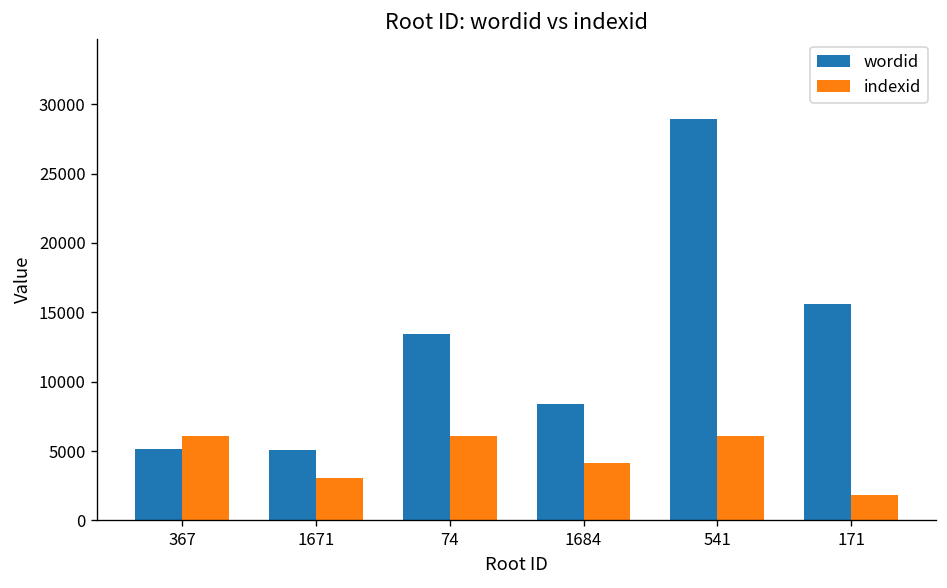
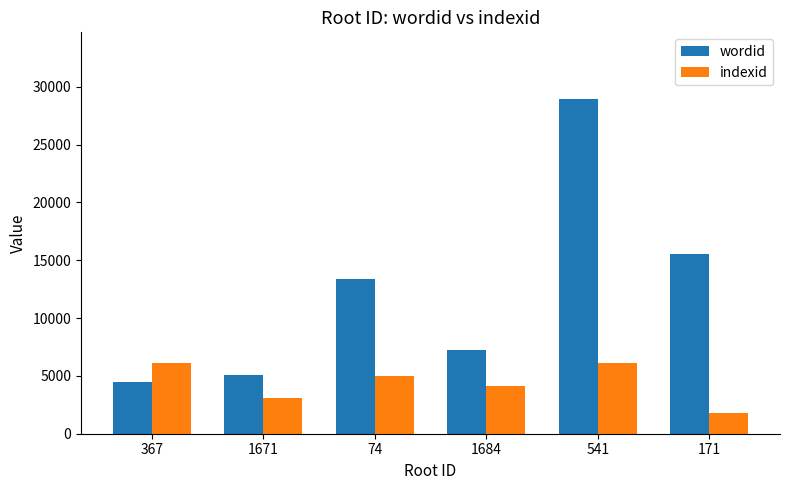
wordid, 367: 5200 -> 4400
indexid, 74: 6100 -> 5000
wordid, 1684: 8400 -> 7200
